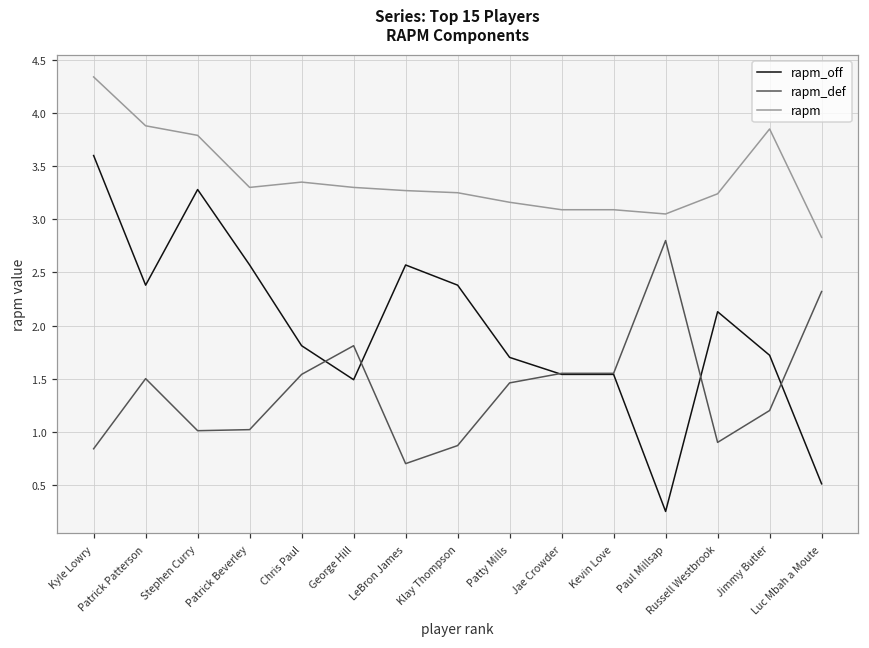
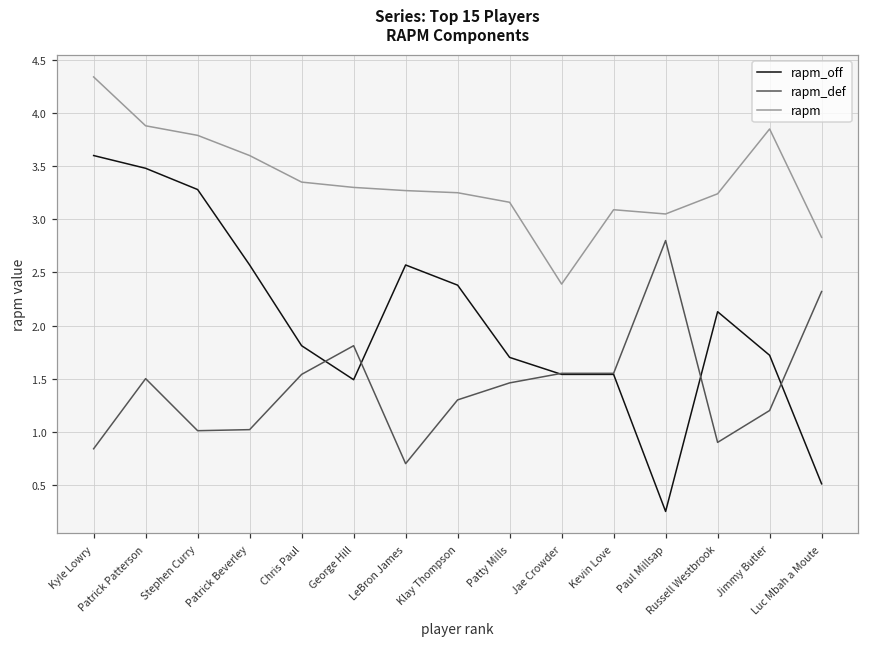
rapm_off, Patrick Patterson: 2.4 -> 3.5
rapm, Patrick Beverley: 3.3 -> 3.6
rapm_def, Klay Thompson: 0.9 -> 1.3
rapm, Jae Crowder: 3.1 -> 2.4
